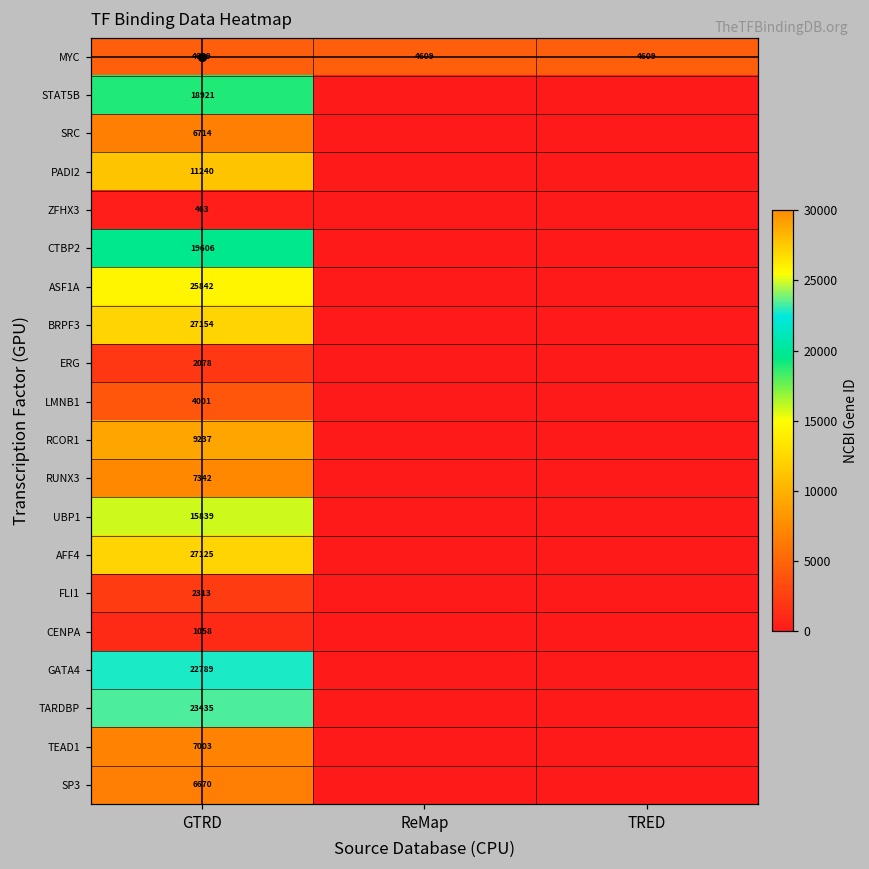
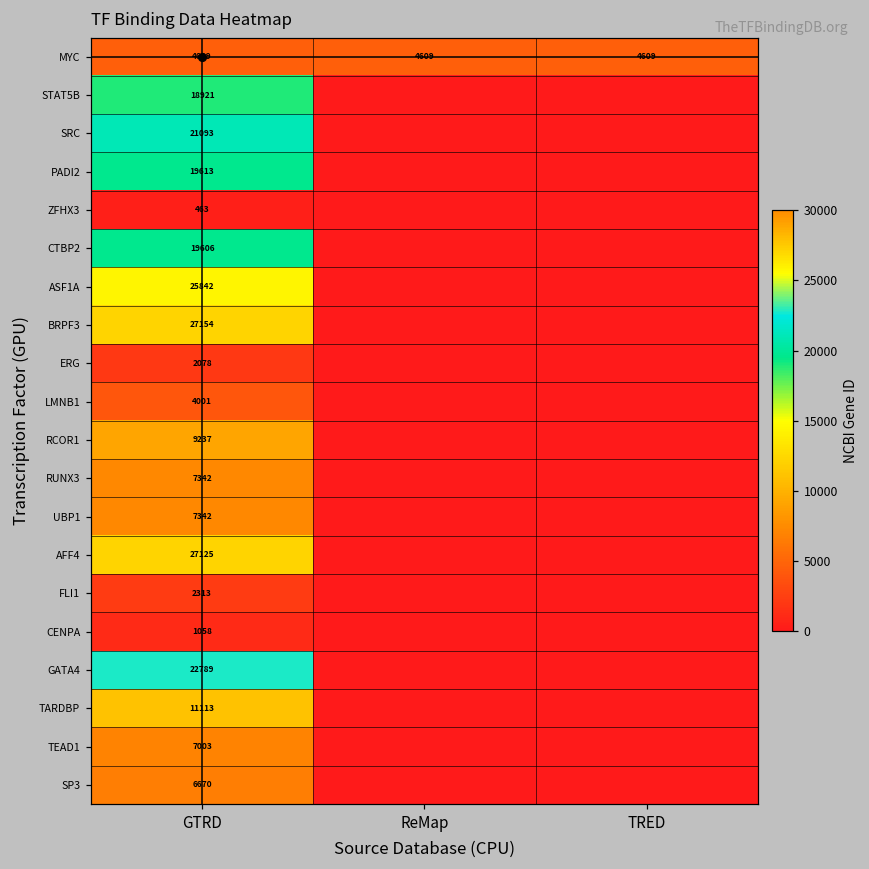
SRC, GTRD: 6714 -> 21093
PADI2, GTRD: 11240 -> 19613
UBP1, GTRD: 15839 -> 7342
TARDBP, GTRD: 23435 -> 11113
